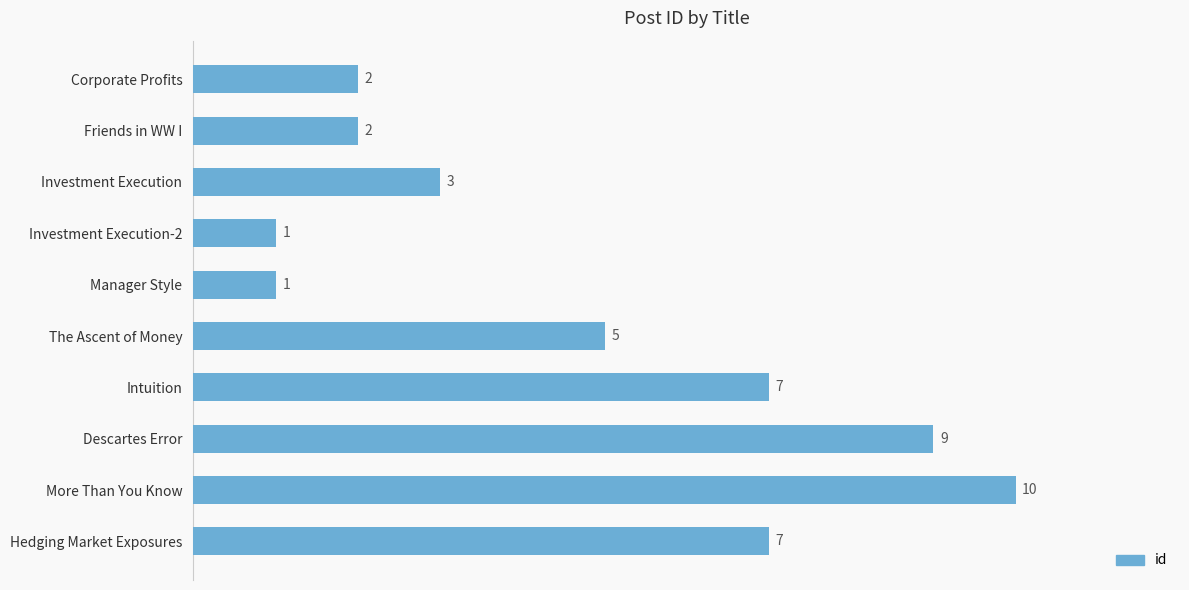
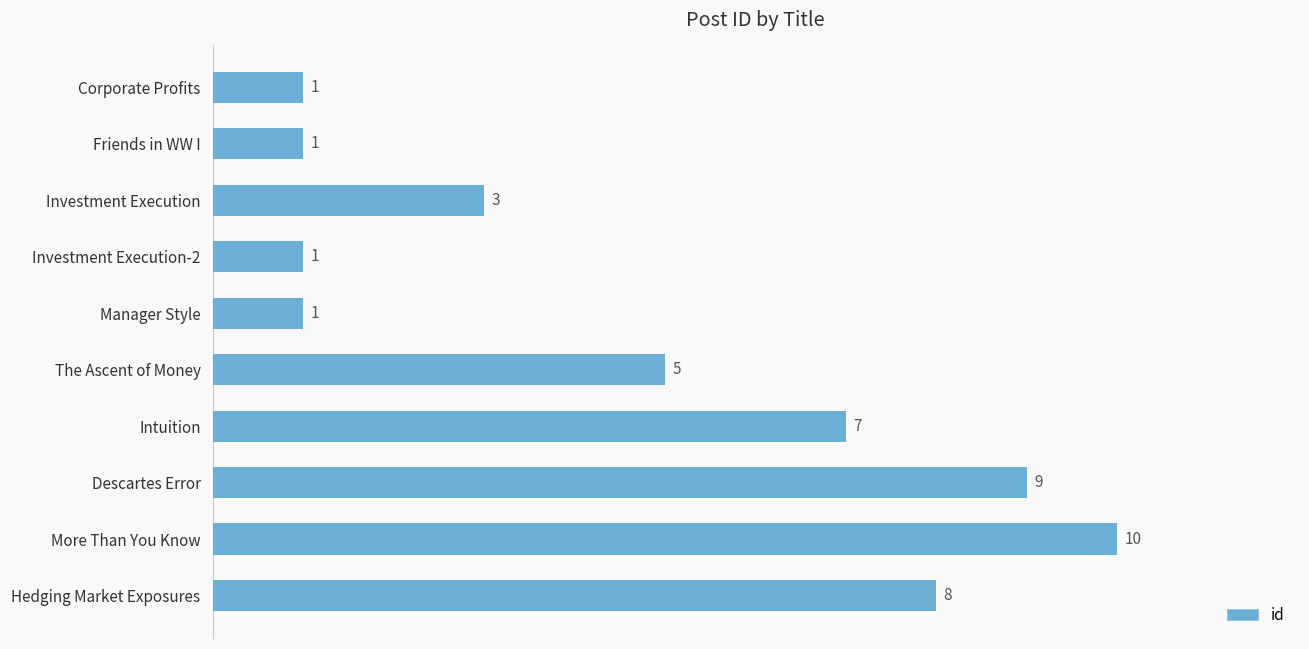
Corporate Profits: 2 -> 1
Friends in WW I: 2 -> 1
Hedging Market Exposures: 7 -> 8
